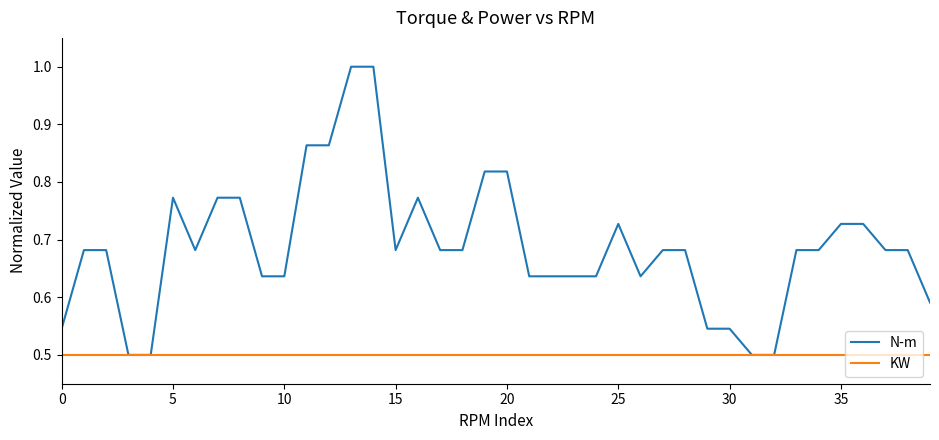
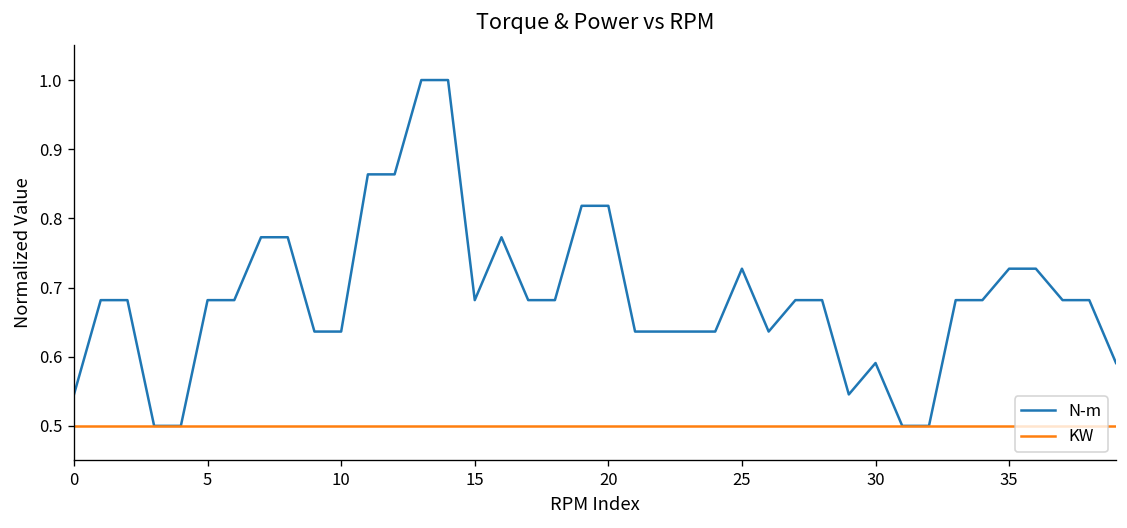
N-m, 5: 0.77 -> 0.68
N-m, 30: 0.55 -> 0.59
